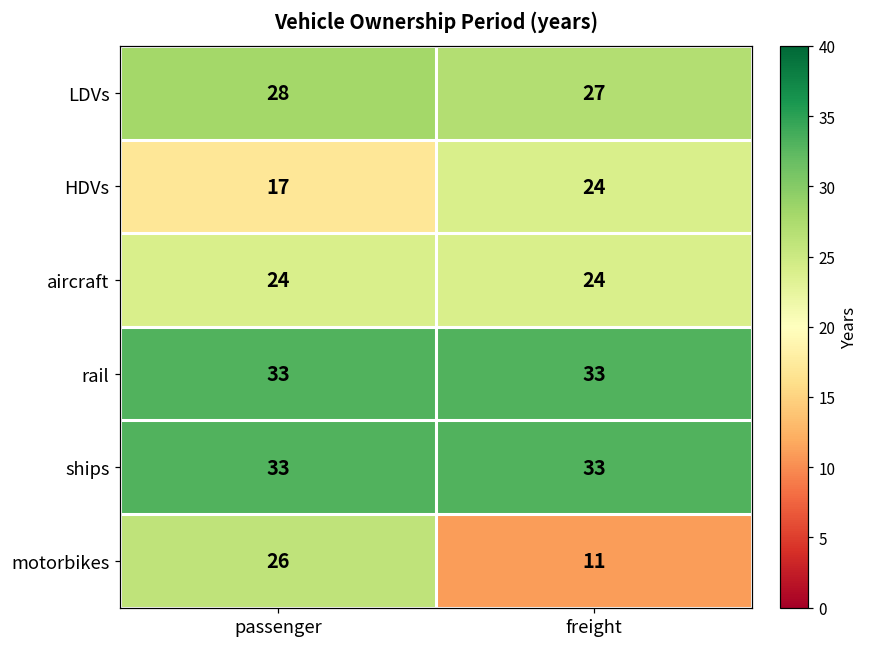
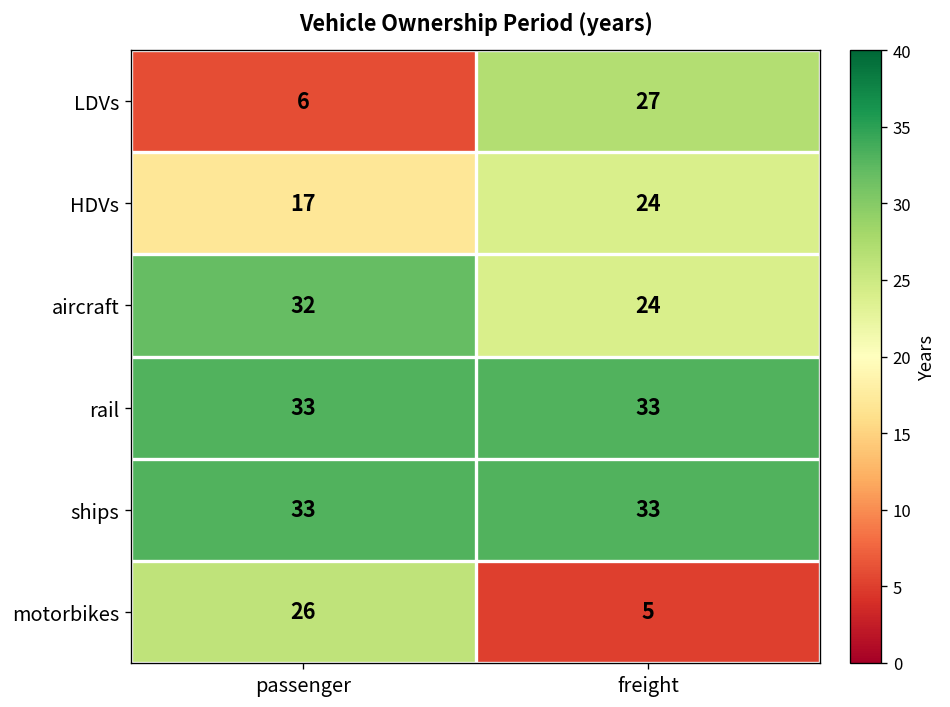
LDVs, passenger: 28 -> 6
aircraft, passenger: 24 -> 32
motorbikes, freight: 11 -> 5
